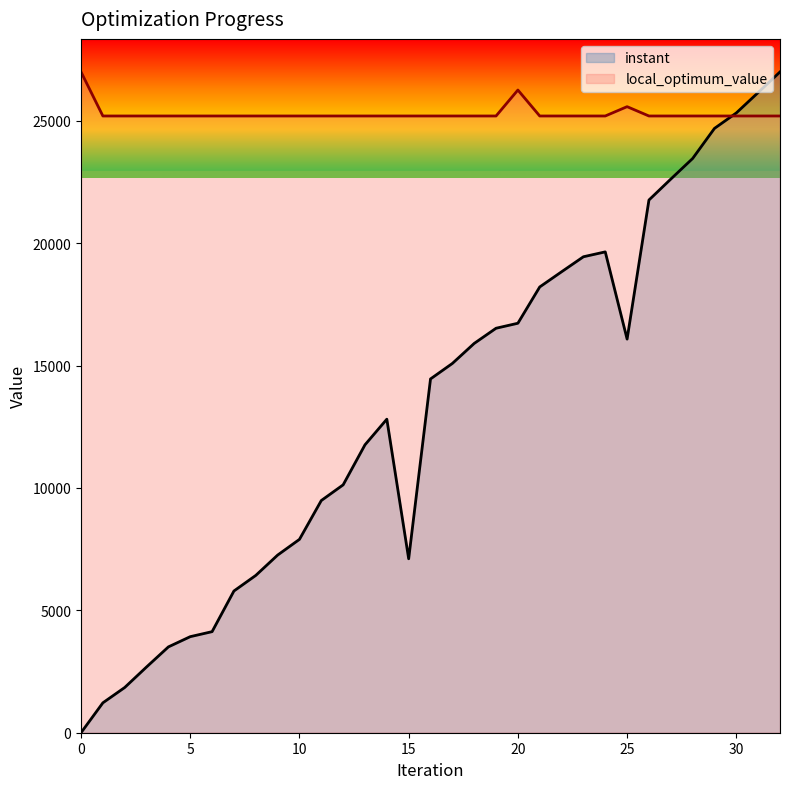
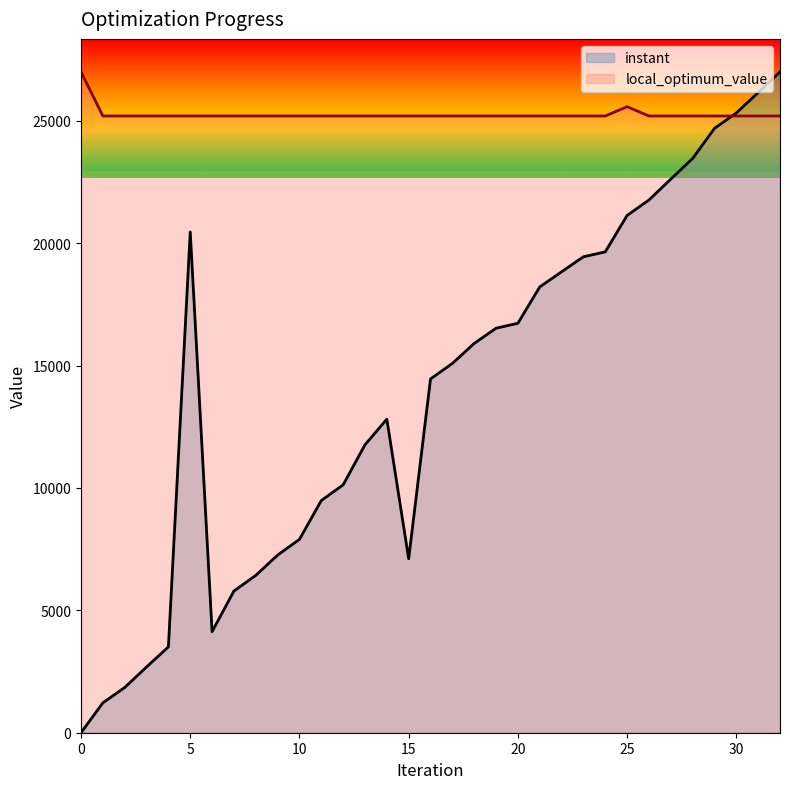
instant, 5: 3900 -> 20500
local_optimum_value, 20: 26300 -> 25200
instant, 25: 16100 -> 21100
